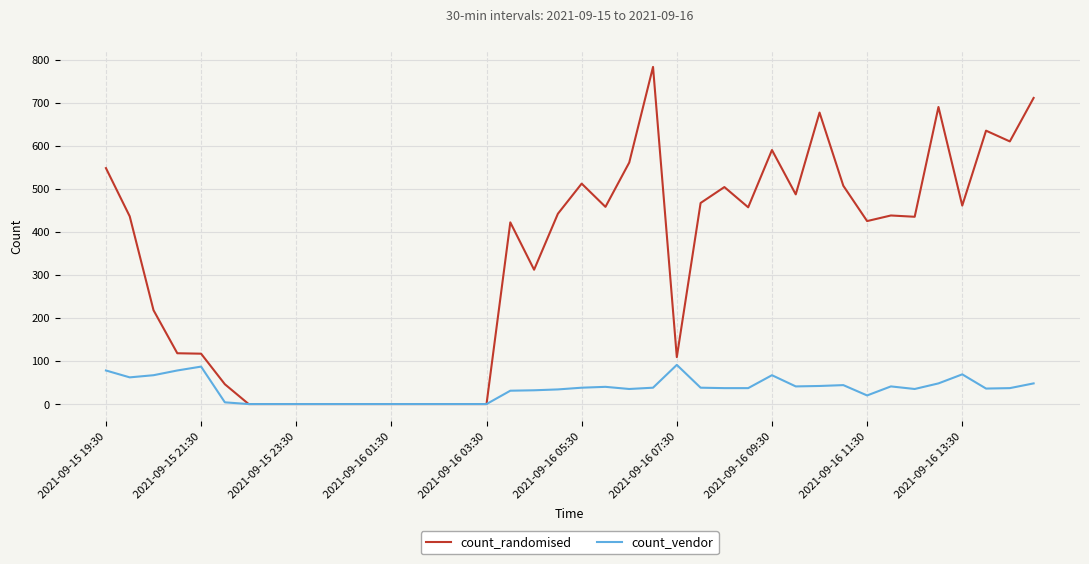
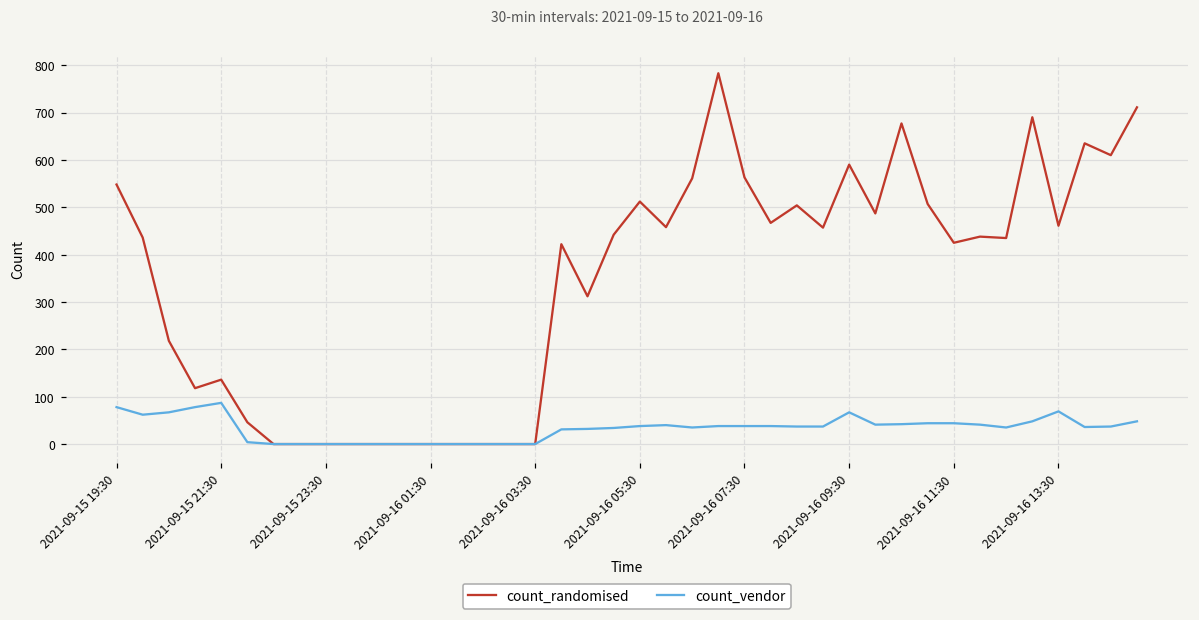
count_randomised, 2021-09-15 21:30: 120 -> 140
count_randomised, 2021-09-16 07:30: 110 -> 560
count_vendor, 2021-09-16 07:30: 90 -> 40
count_vendor, 2021-09-16 11:30: 20 -> 40
